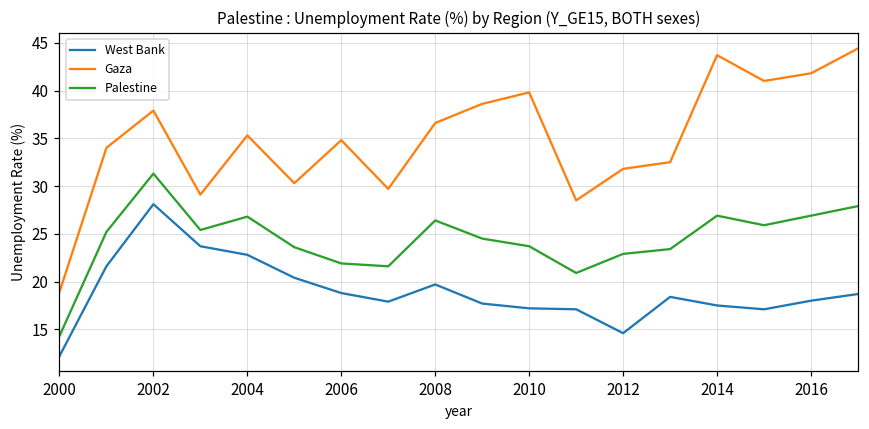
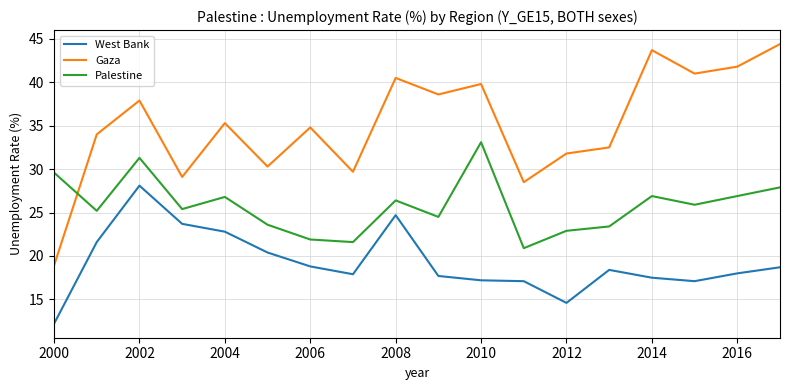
Palestine, 2000: 14 -> 30
West Bank, 2008: 20 -> 25
Gaza, 2008: 37 -> 41
Palestine, 2010: 24 -> 33
